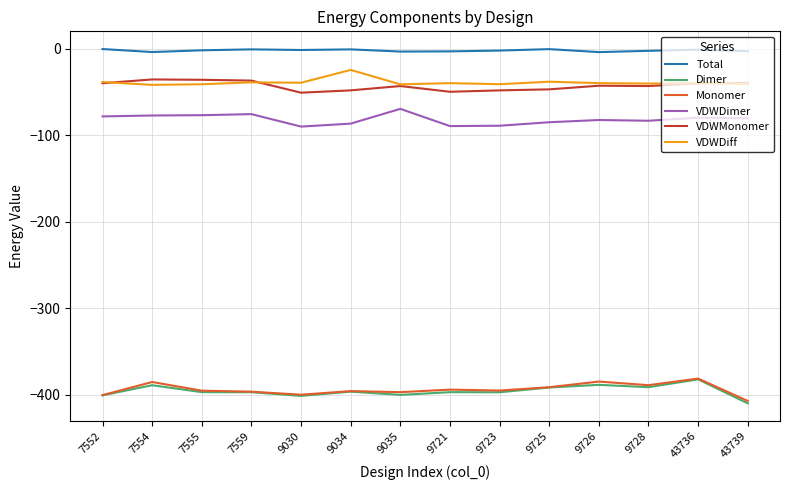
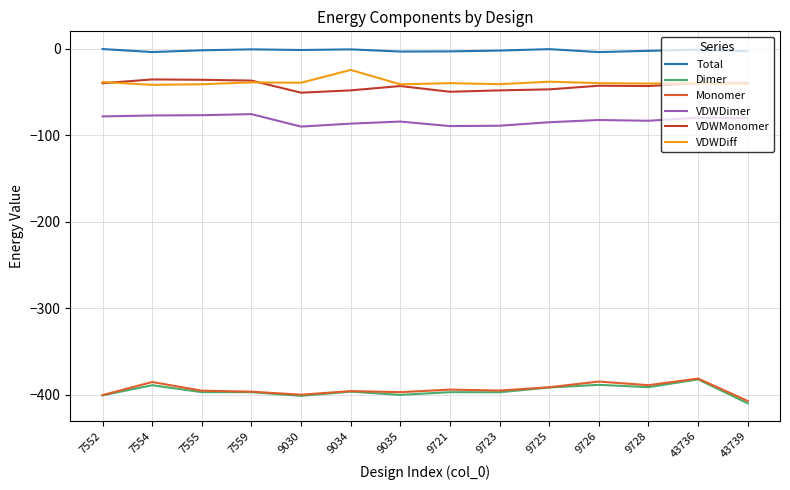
VDWDimer, 9035: -70 -> -80
